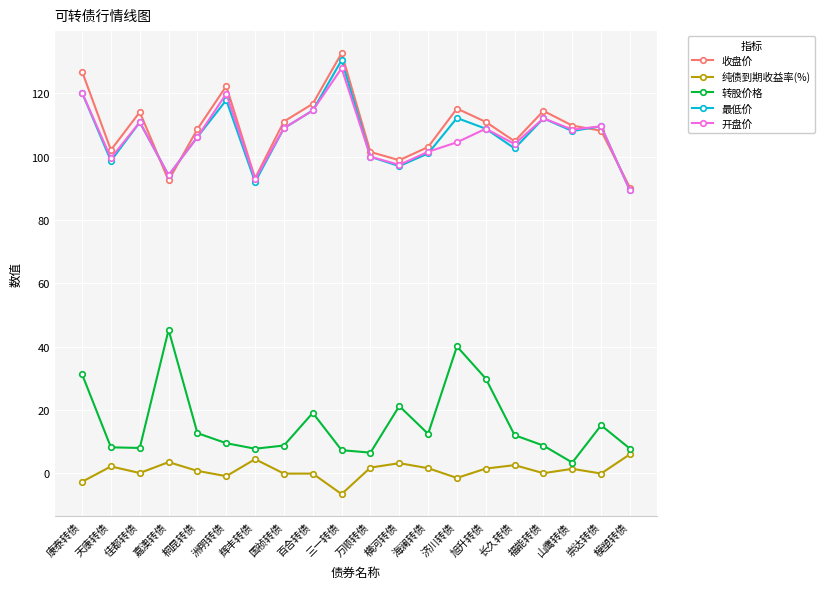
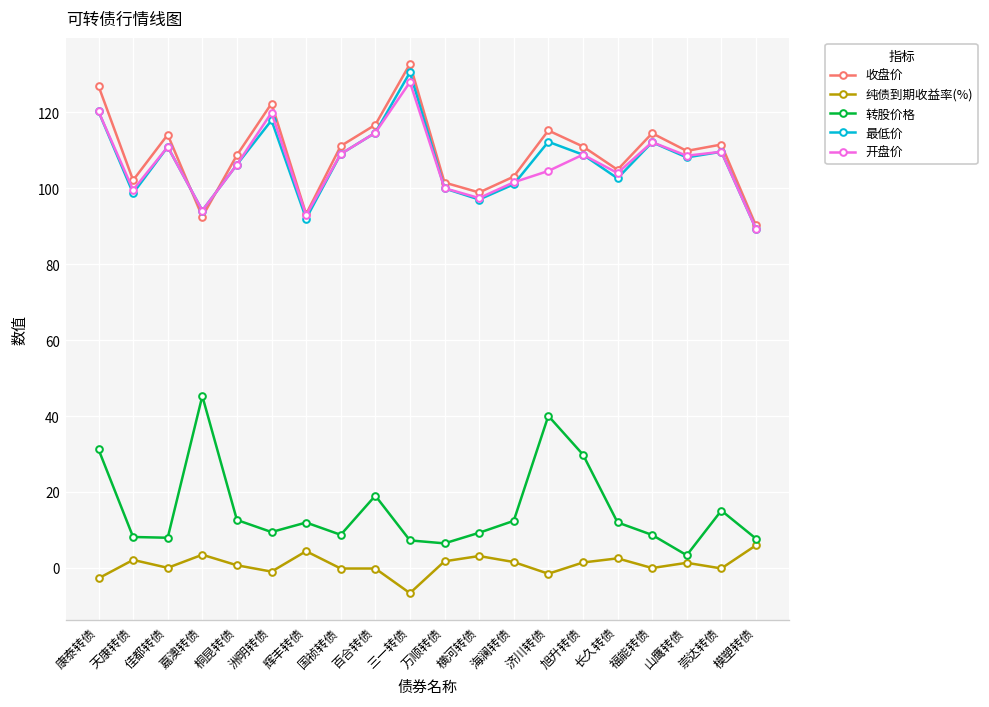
转股价格, 辉丰转债: 8 -> 12
转股价格, 横河转债: 21 -> 9
收盘价, 崇达转债: 108 -> 112
